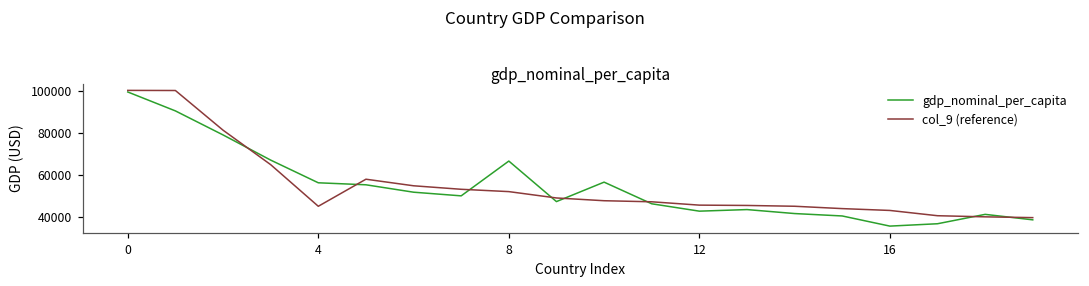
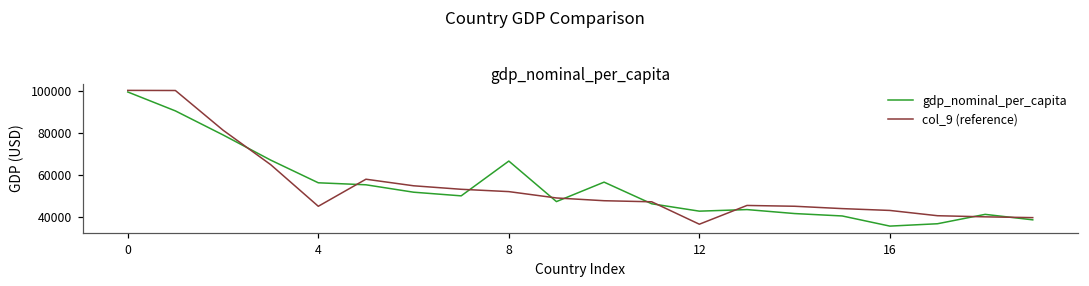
col_9 (reference), 12: 46000 -> 36000
